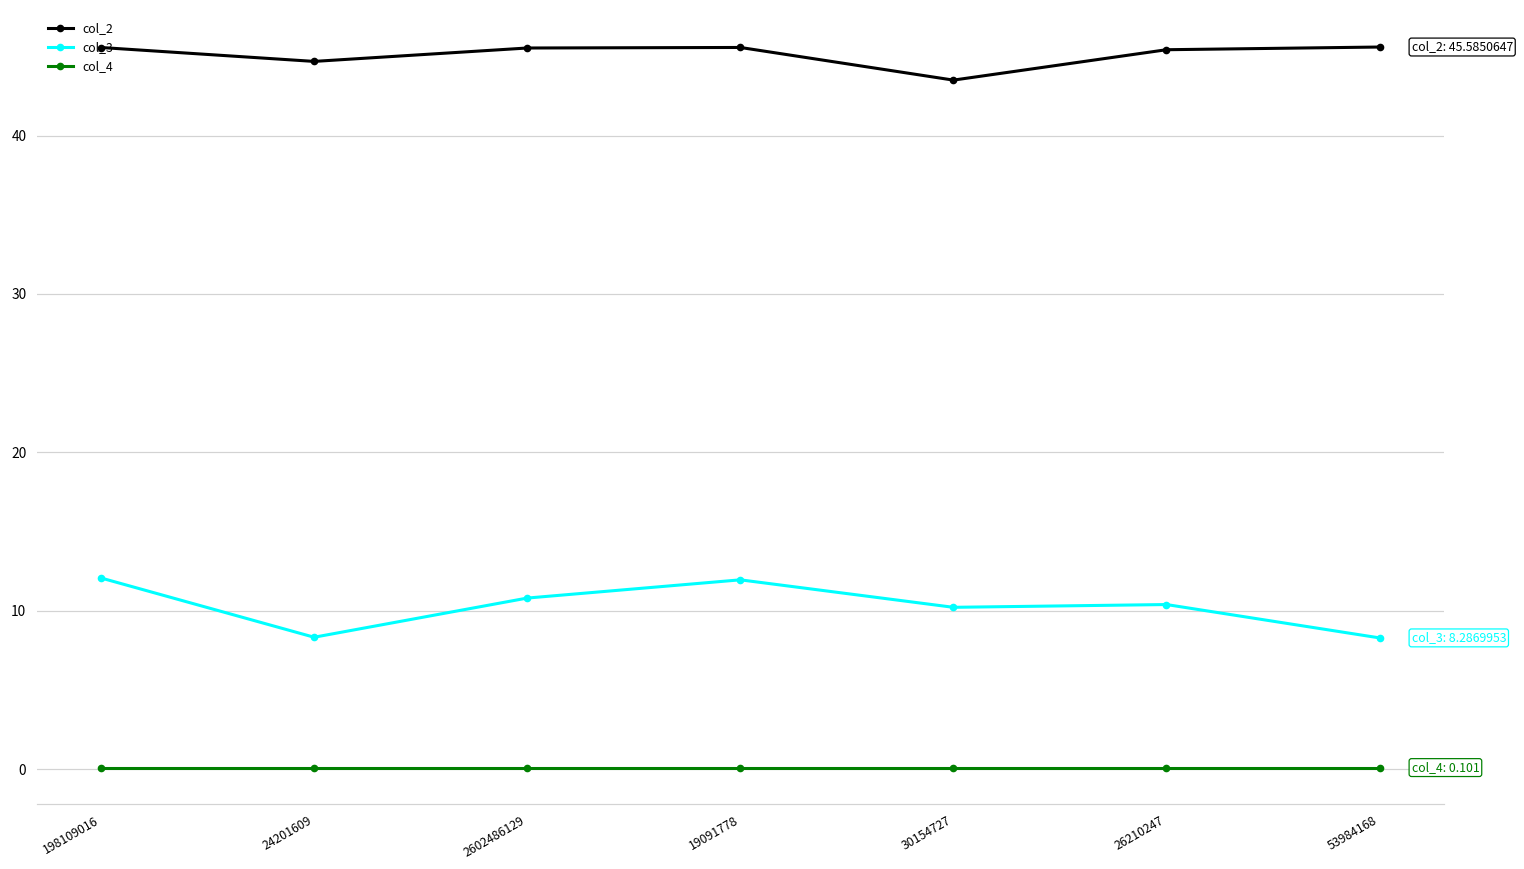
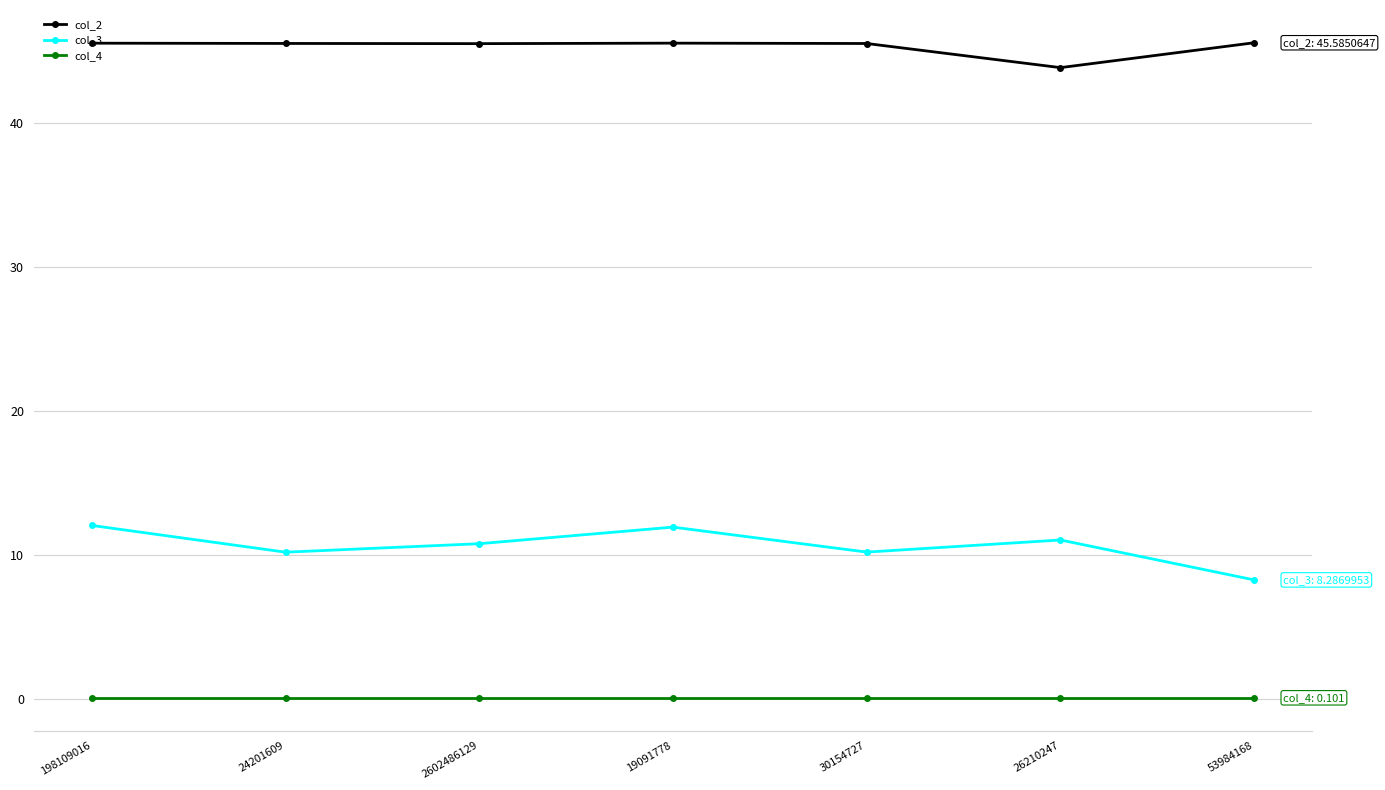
col_2, 24201609: 44.7 -> 45.5
col_3, 24201609: 8.3 -> 10.2
col_2, 30154727: 43.5 -> 45.5
col_2, 26210247: 45.4 -> 43.9
col_3, 26210247: 10.4 -> 11.1
